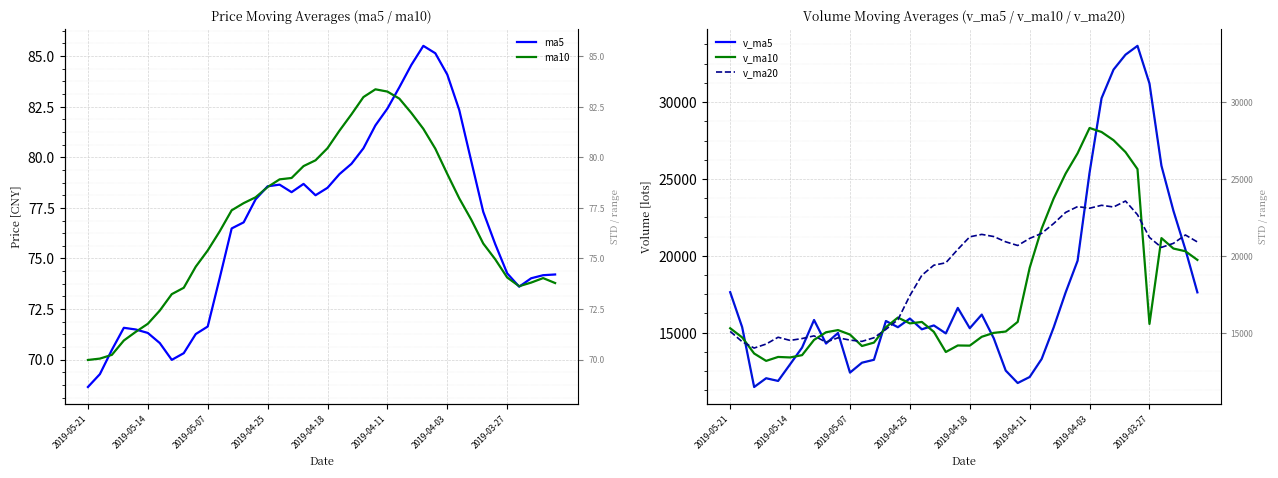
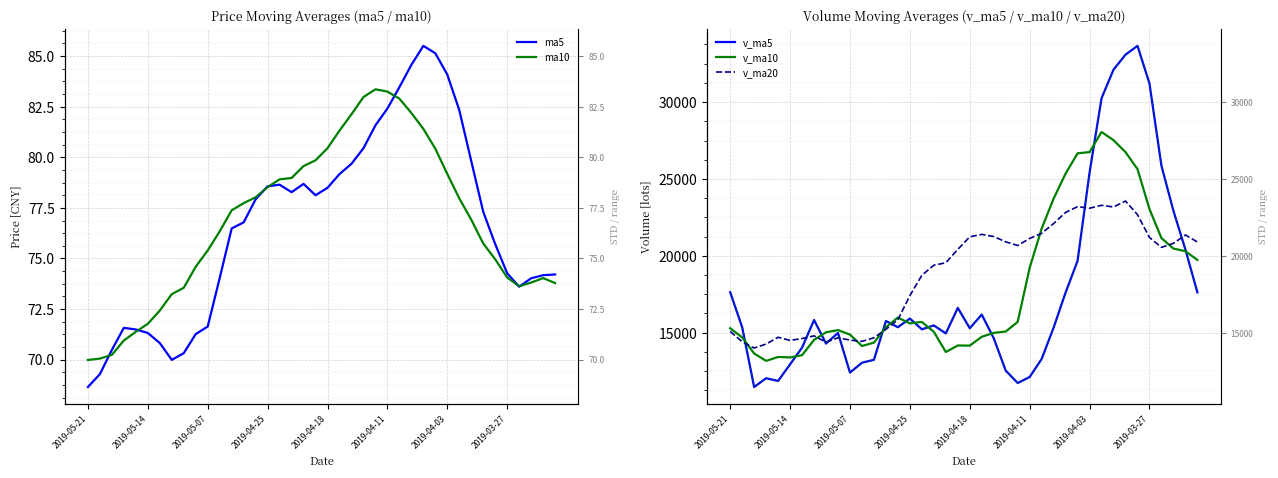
Volume Moving Averages (v_ma5 / v_ma10 / v_ma20), v_ma10, 2019-04-03: 28300 -> 26700
Volume Moving Averages (v_ma5 / v_ma10 / v_ma20), v_ma10, 2019-03-27: 15600 -> 23000
